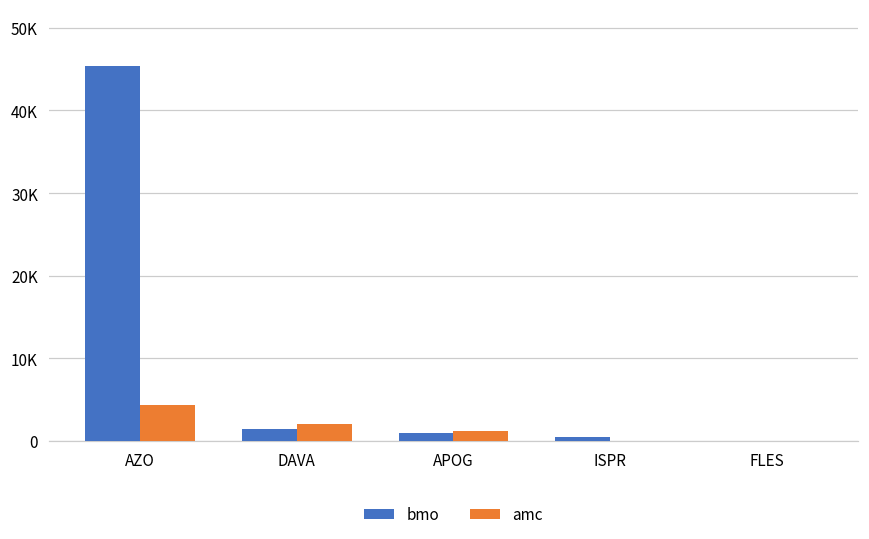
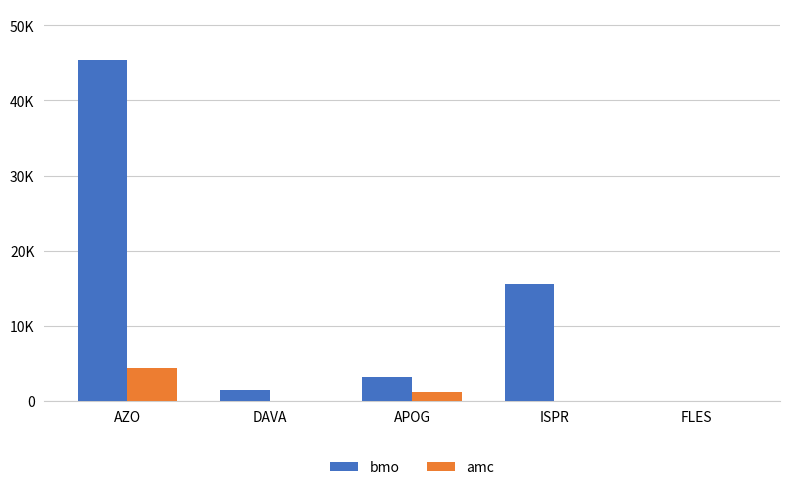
amc, DAVA: 2000 -> 0
bmo, APOG: 1000 -> 3000
bmo, ISPR: 1000 -> 16000
